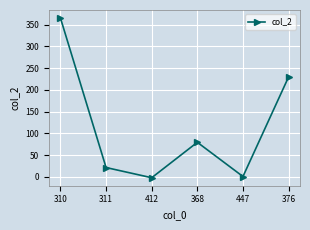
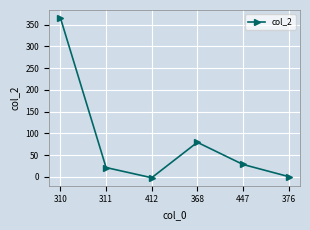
447: 0 -> 30
376: 230 -> 0
